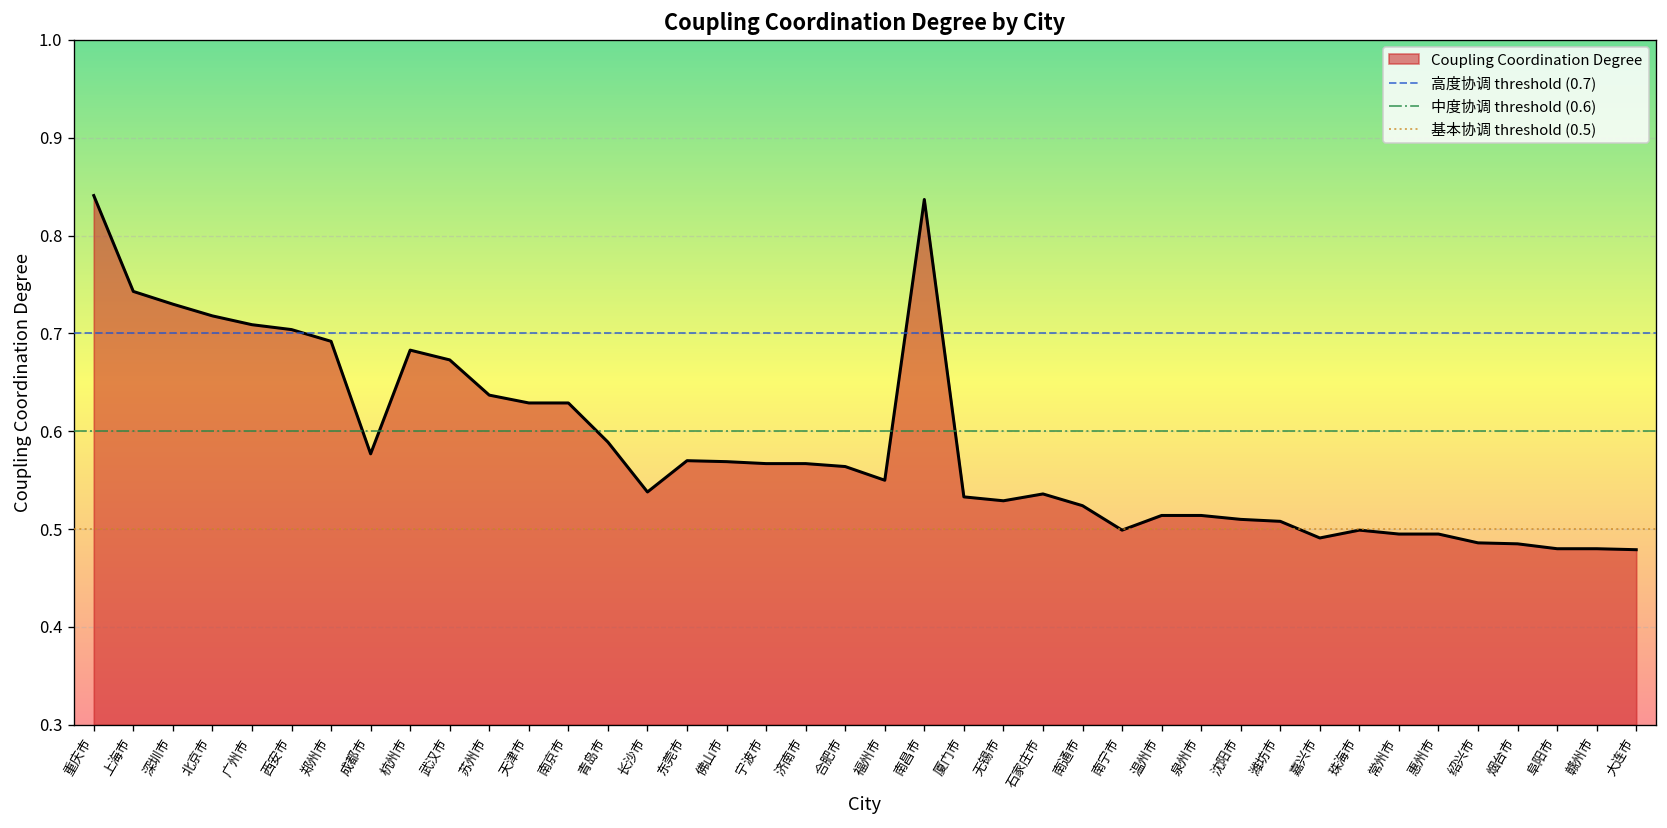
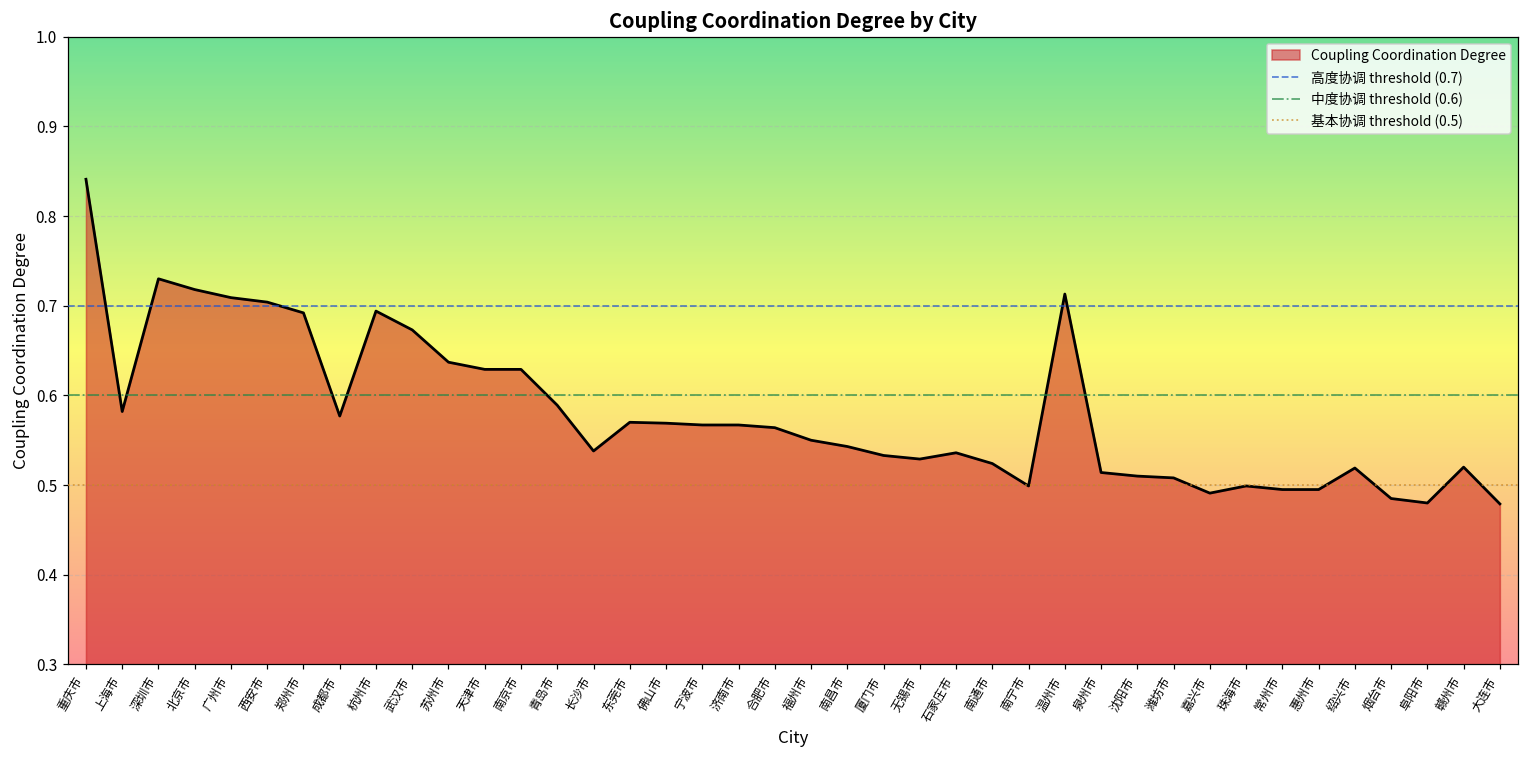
上海市: 0.74 -> 0.58
杭州市: 0.68 -> 0.69
南昌市: 0.84 -> 0.54
温州市: 0.51 -> 0.71
绍兴市: 0.49 -> 0.52
赣州市: 0.48 -> 0.52
